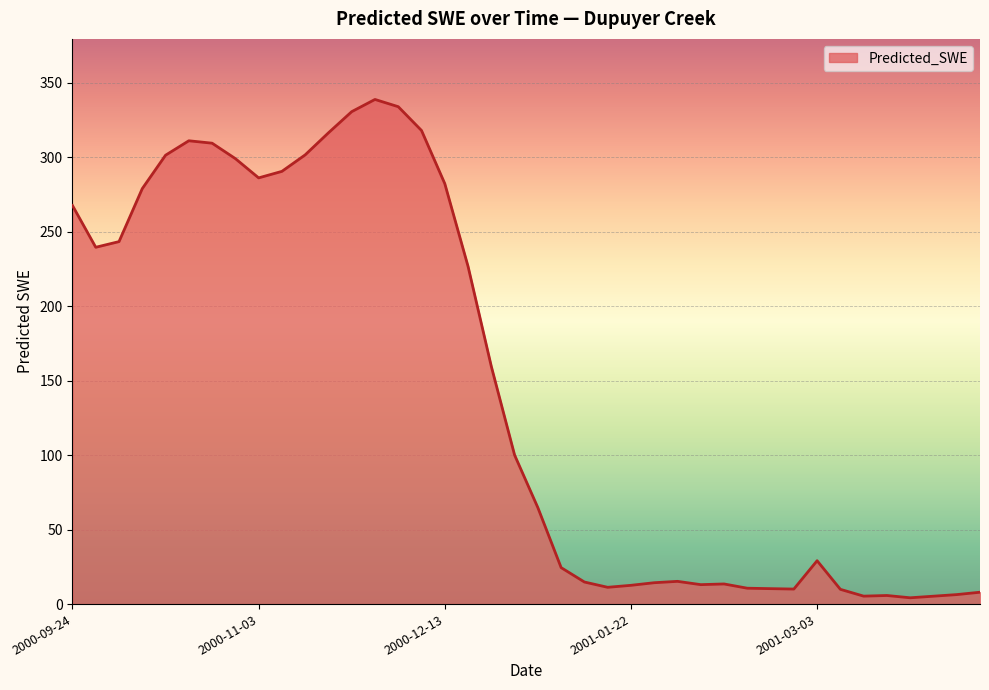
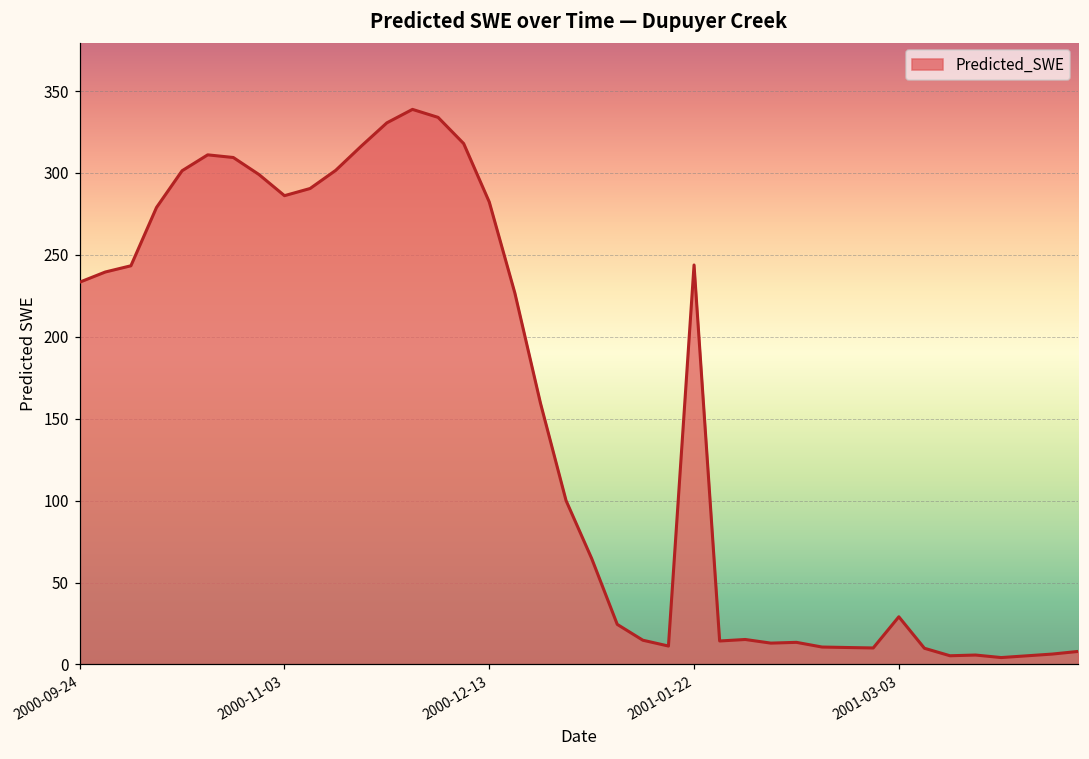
2000-09-24: 268 -> 233
2001-01-22: 13 -> 244
